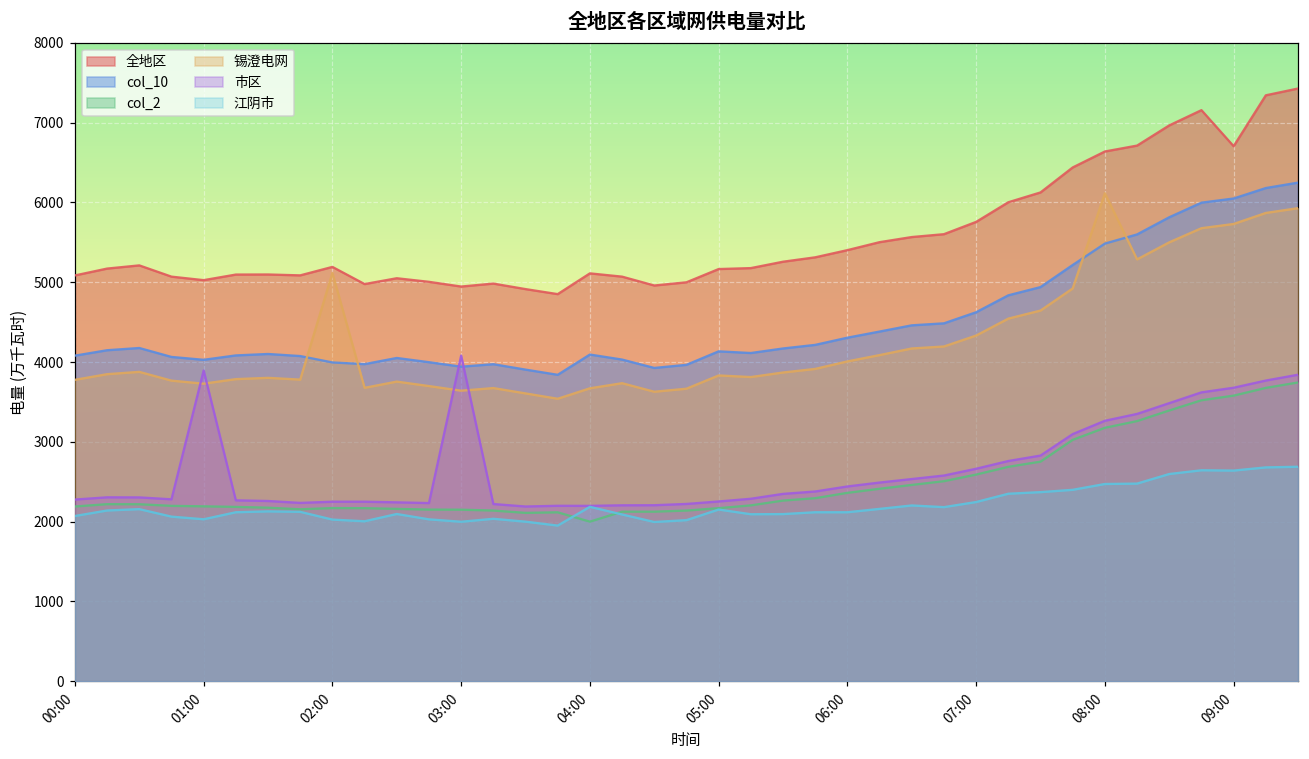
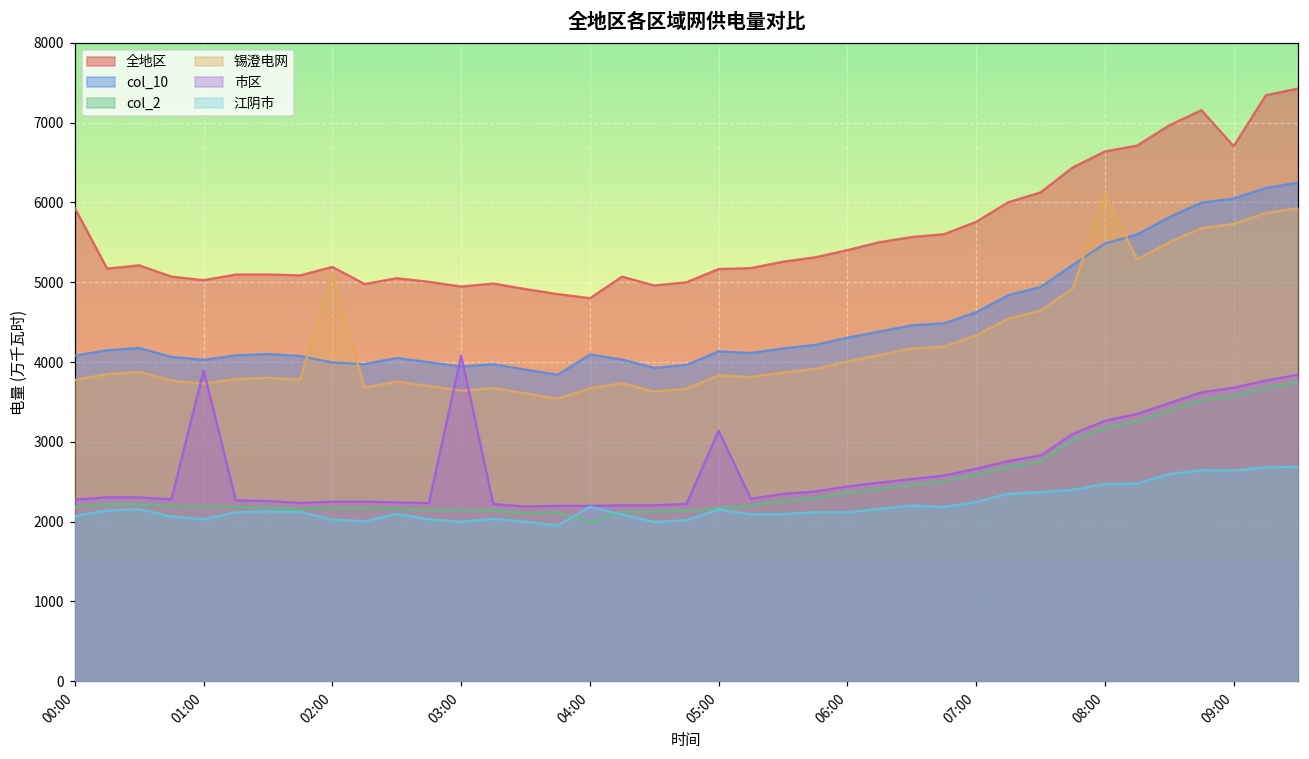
全地区, 00:00: 5100 -> 5900
全地区, 04:00: 5100 -> 4800
市区, 05:00: 2300 -> 3100
